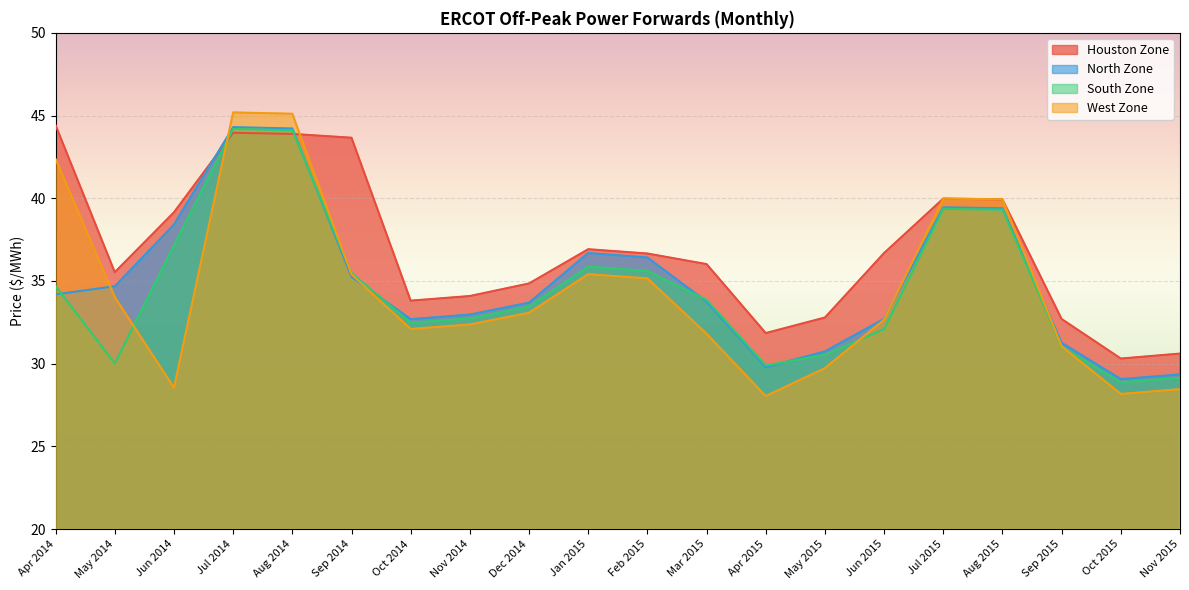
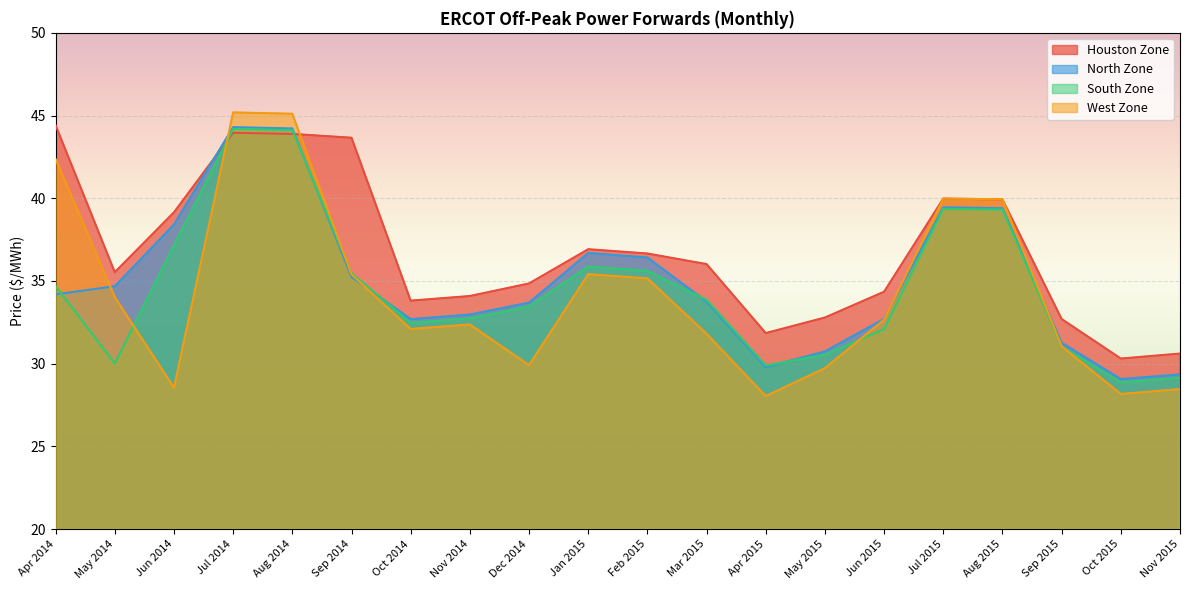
West Zone, Dec 2014: 33.1 -> 29.9
Houston Zone, Jun 2015: 36.7 -> 34.4
